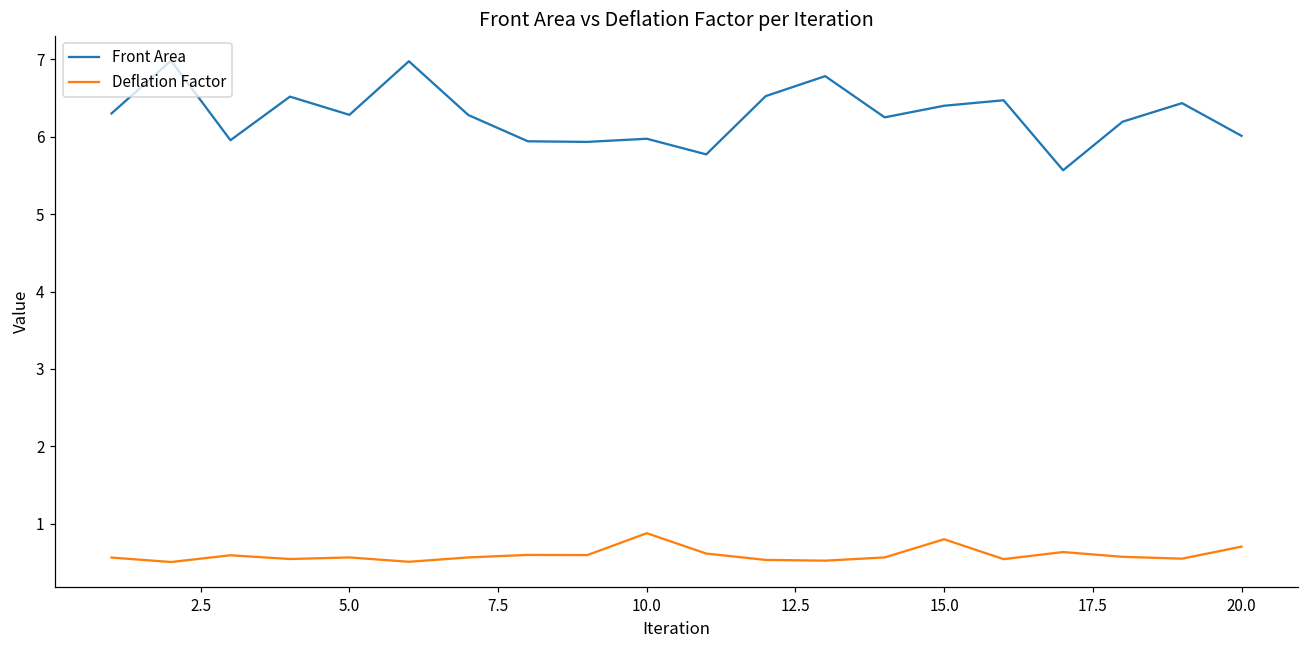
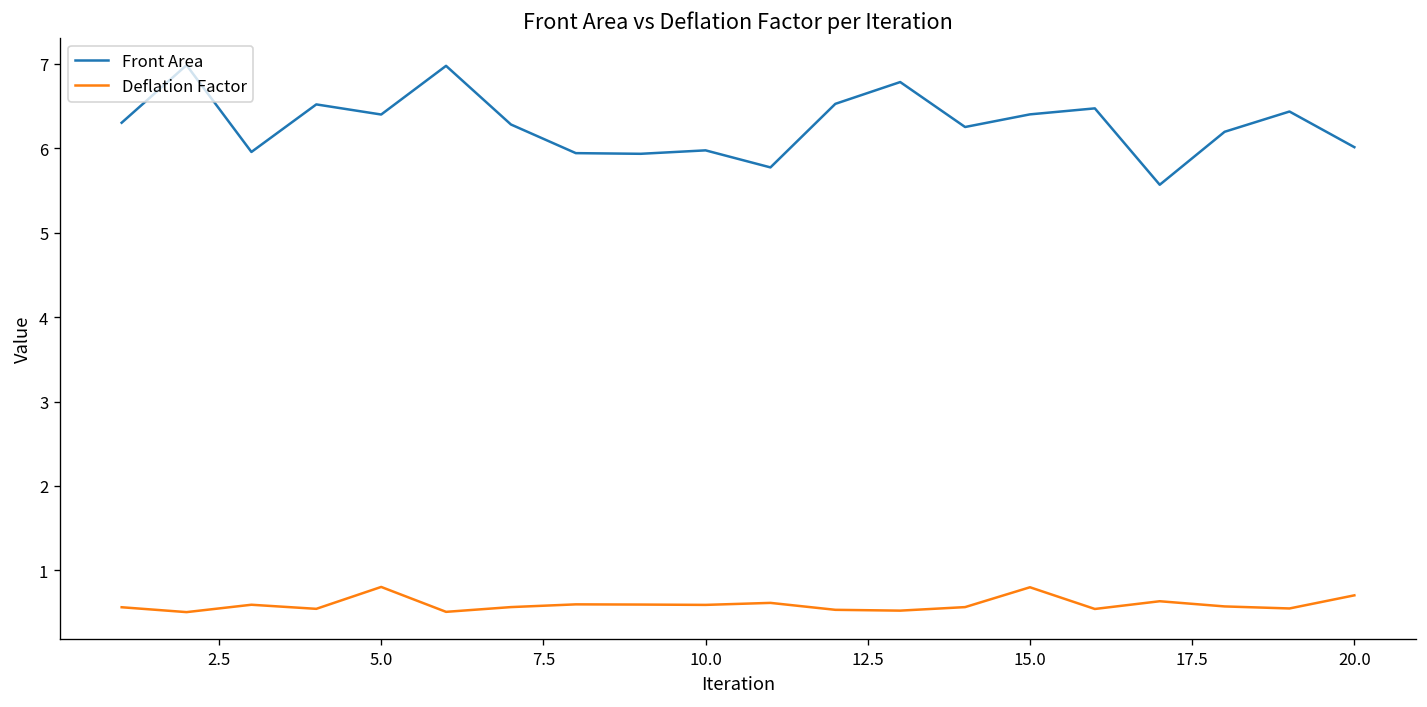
Front Area, 5.0: 6.3 -> 6.4
Deflation Factor, 5.0: 0.6 -> 0.8
Deflation Factor, 10.0: 0.9 -> 0.6
